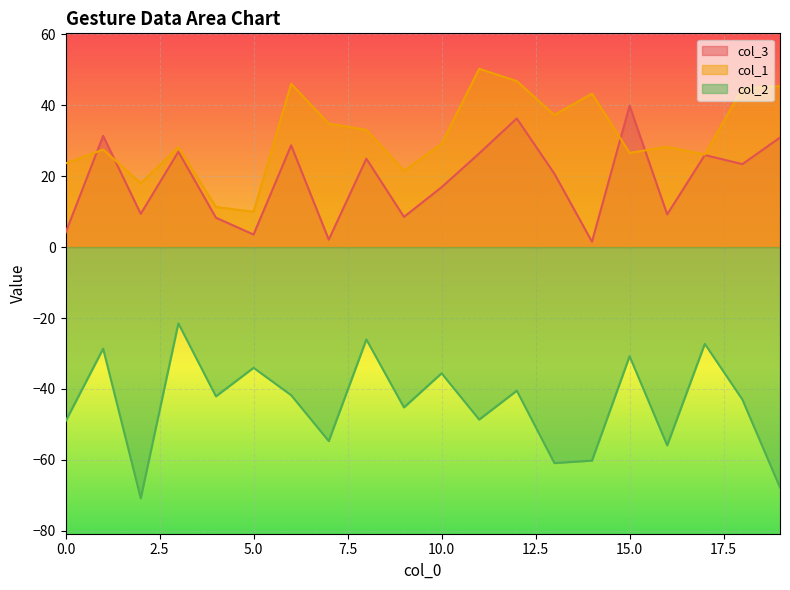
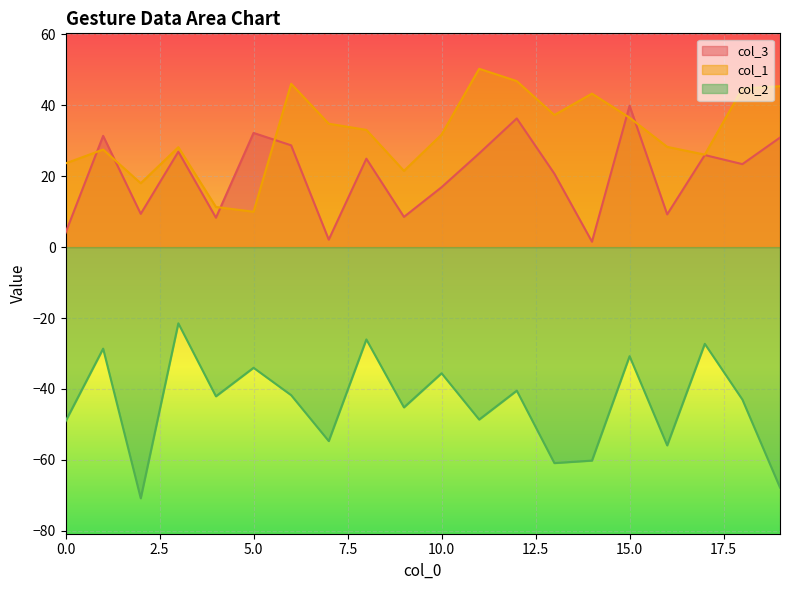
col_3, 5.0: 4 -> 32
col_1, 10.0: 29 -> 32
col_1, 15.0: 27 -> 37
